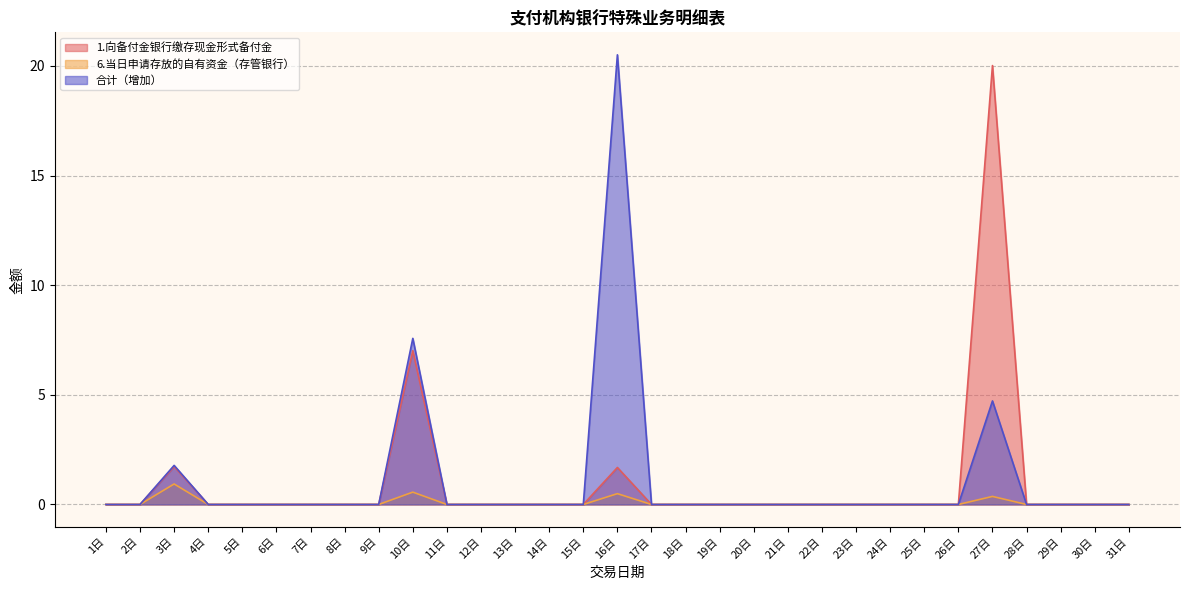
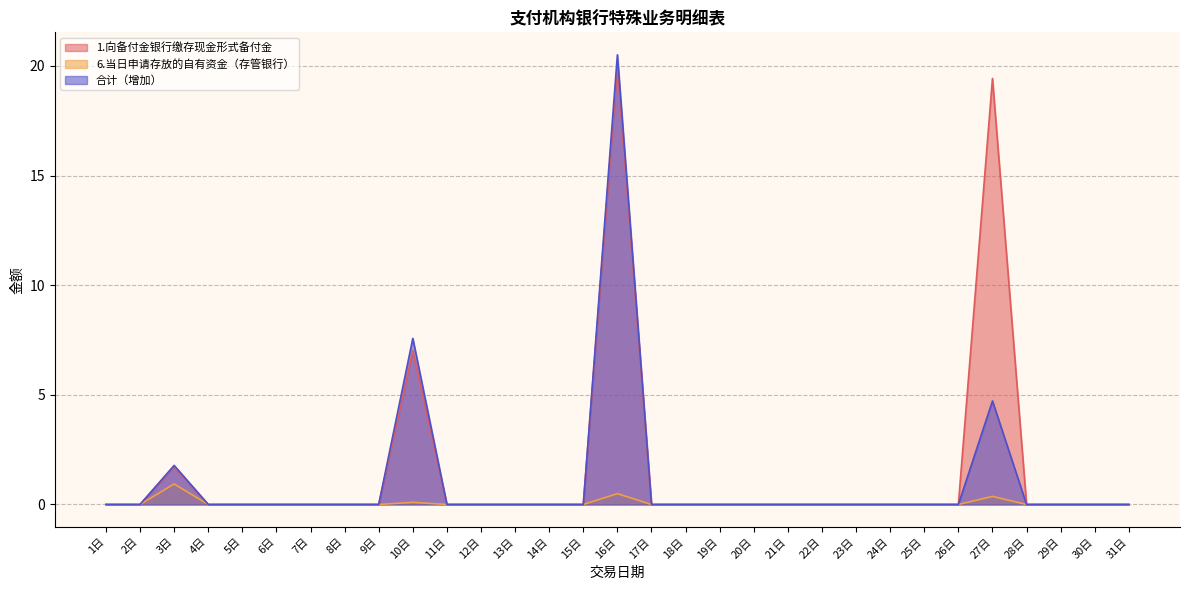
6.当日申请存放的自有资金（存管银行）, 10日: 0.6 -> 0.1
1.向备付金银行缴存现金形式备付金, 16日: 1.7 -> 20.0
1.向备付金银行缴存现金形式备付金, 27日: 20.0 -> 19.4
